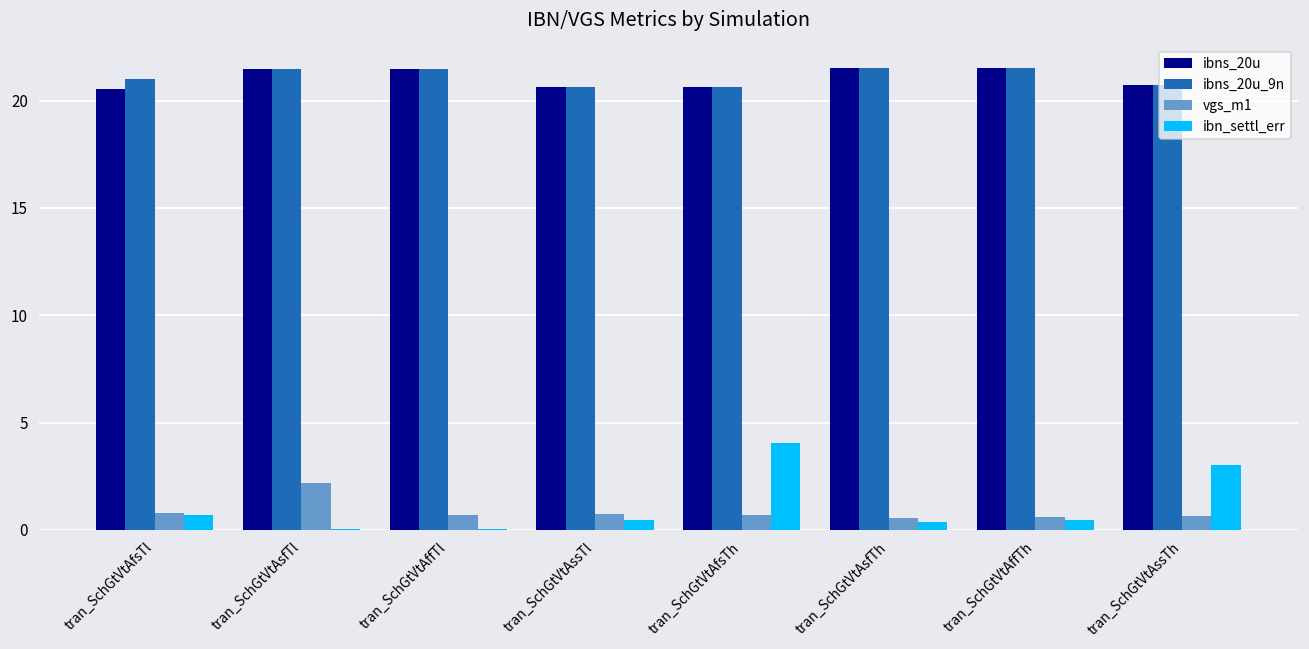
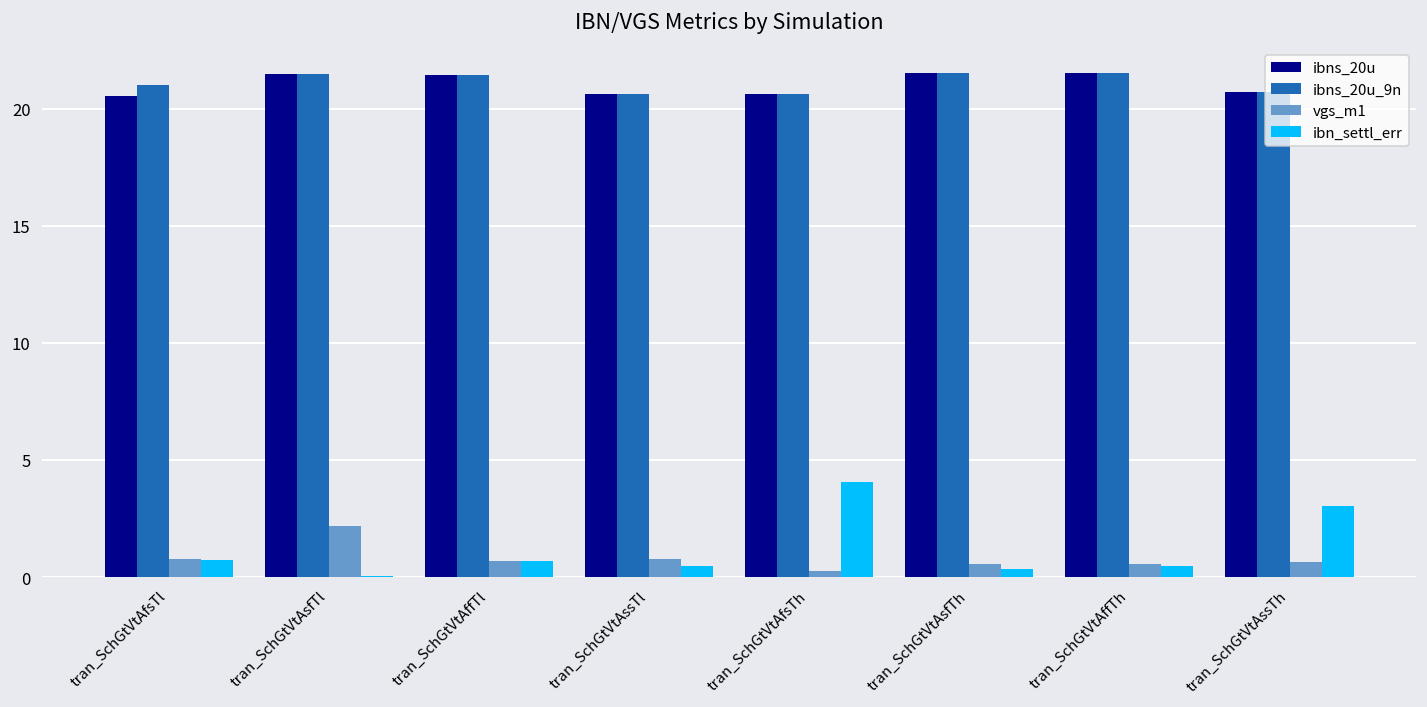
ibn_settl_err, tran_SchGtVtAffTl: 0.1 -> 0.7
vgs_m1, tran_SchGtVtAfsTh: 0.7 -> 0.2
